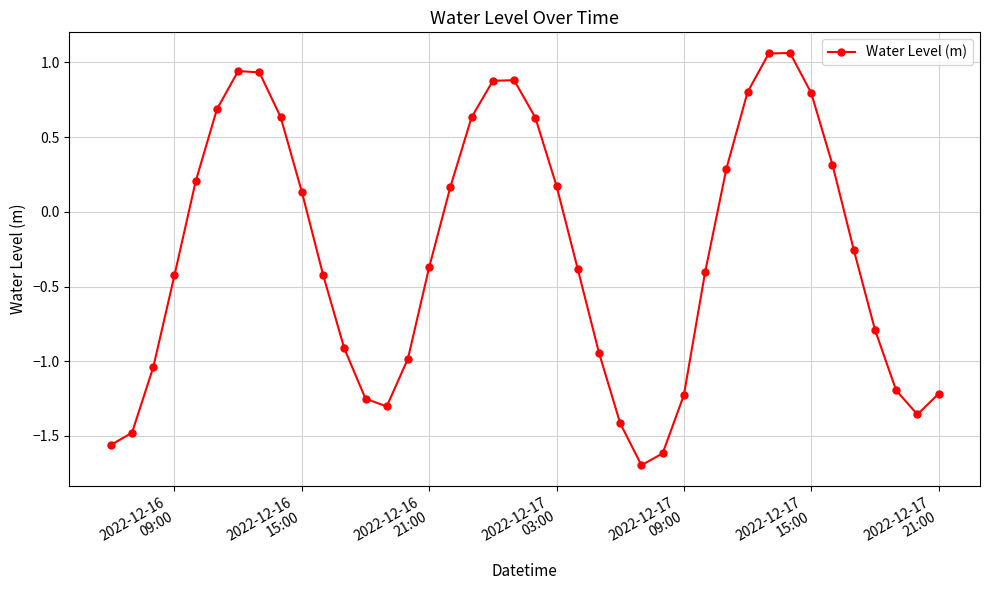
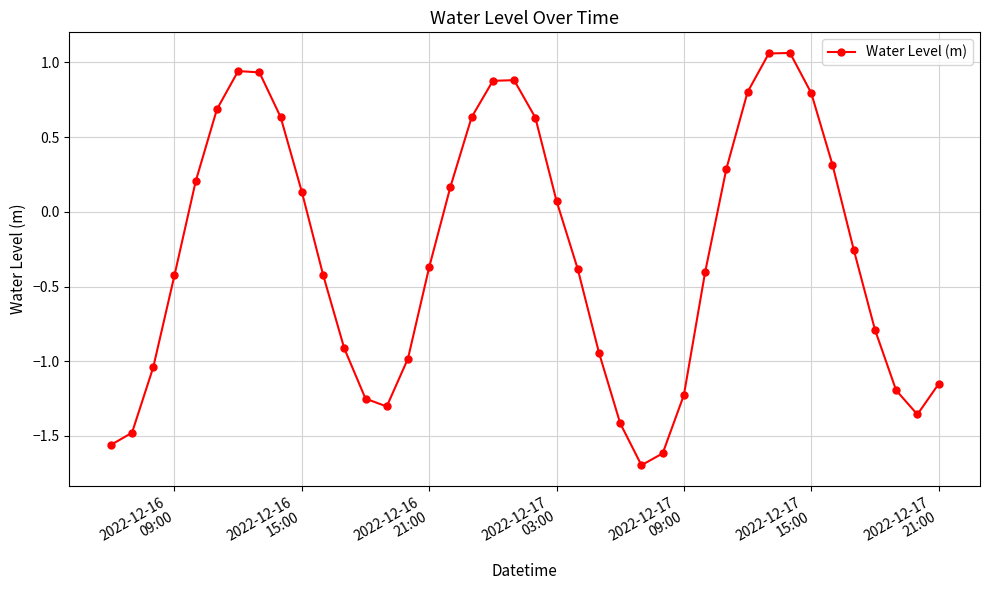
2022-12-17 03:00: 0.17 -> 0.07
2022-12-17 21:00: -1.22 -> -1.15
